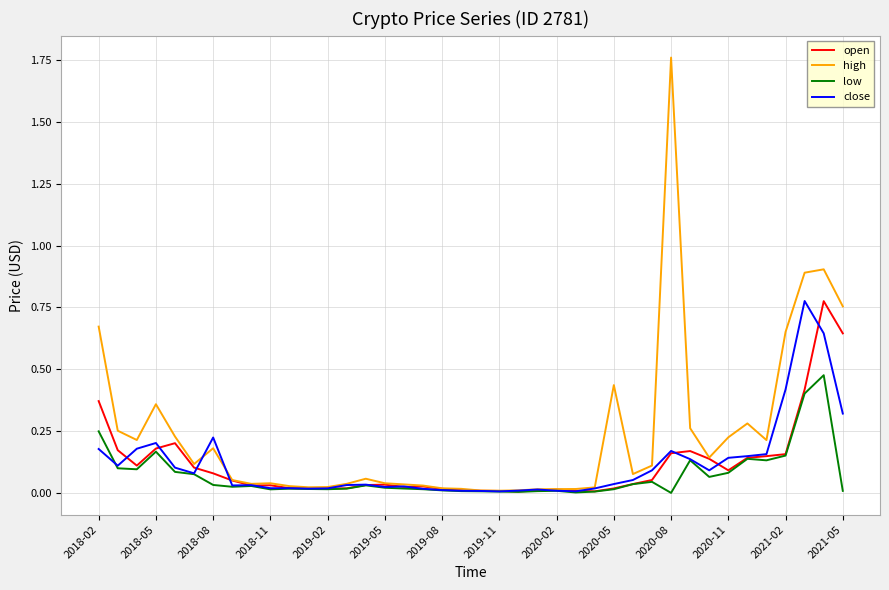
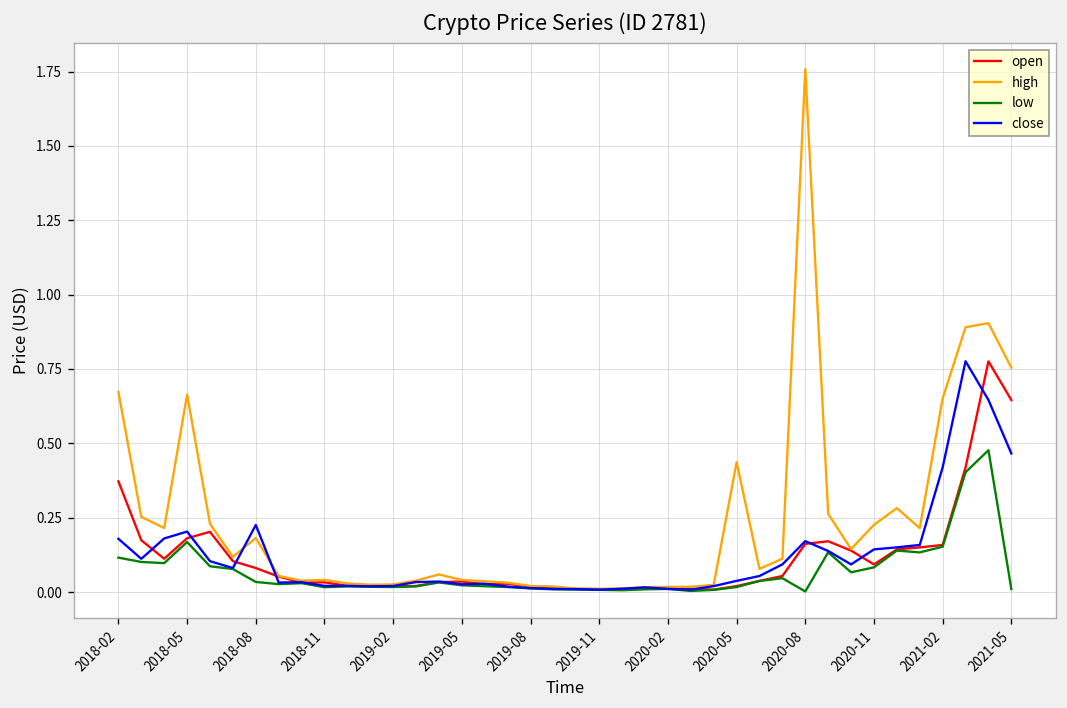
low, 2018-02: 0.25 -> 0.12
high, 2018-05: 0.36 -> 0.66
close, 2021-05: 0.32 -> 0.47
